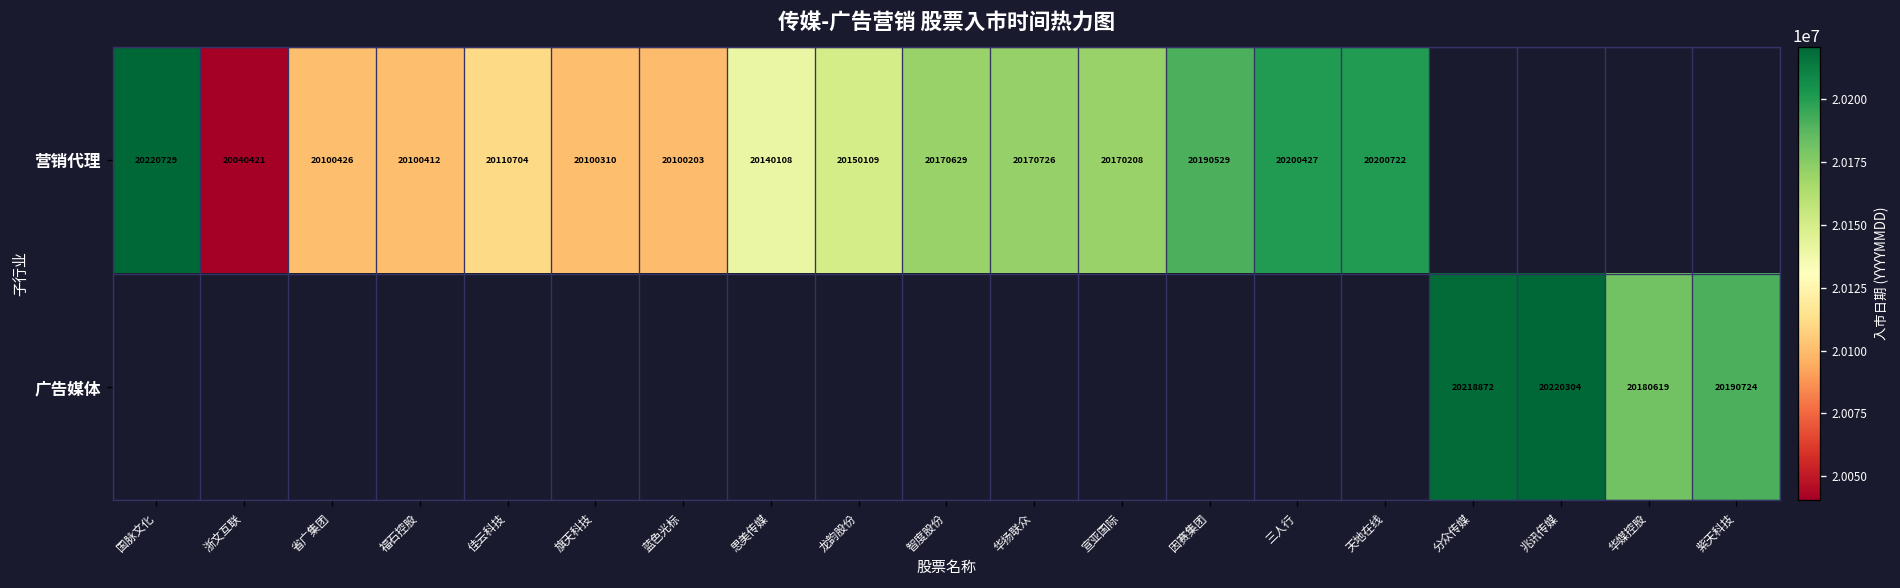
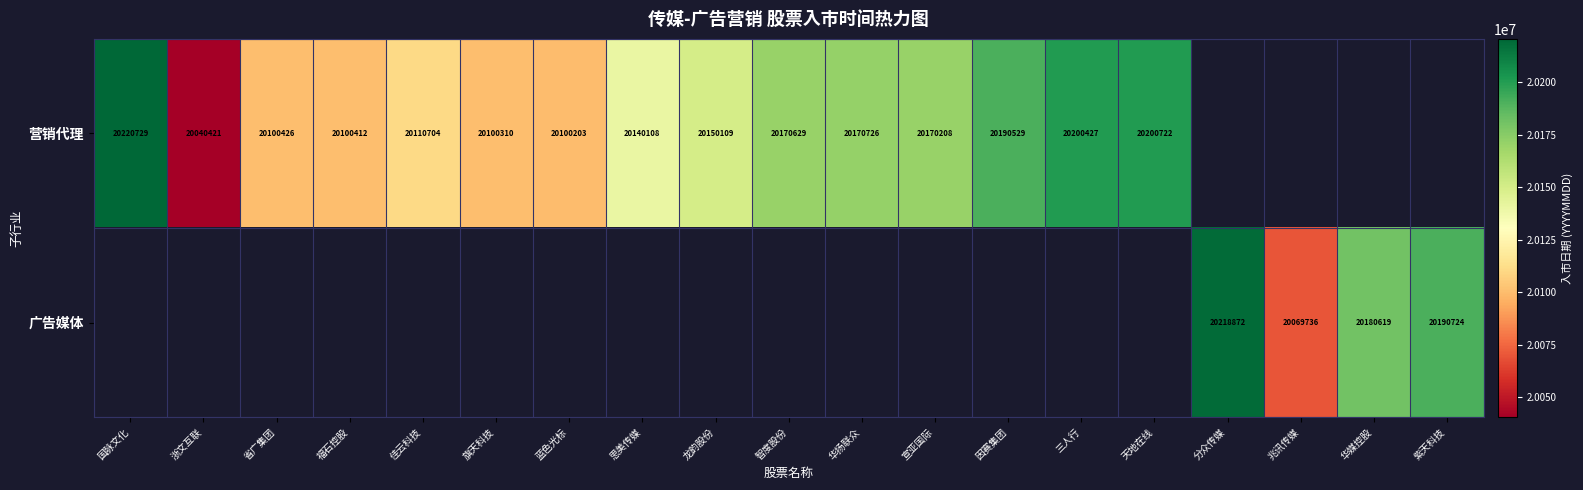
广告媒体, 兆讯传媒: 20220304 -> 20069736
